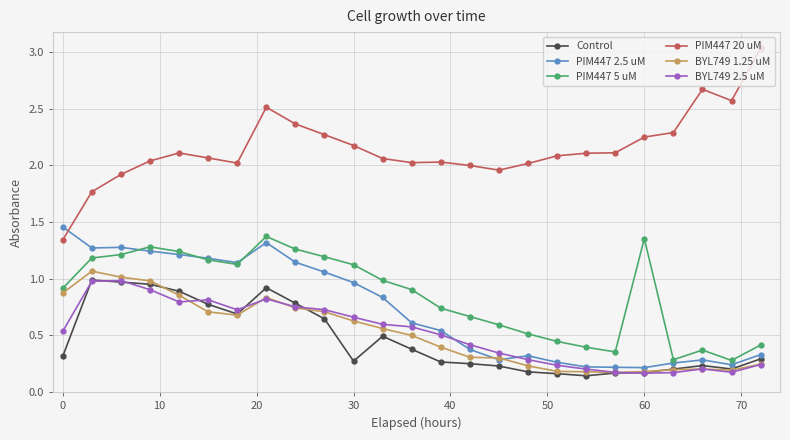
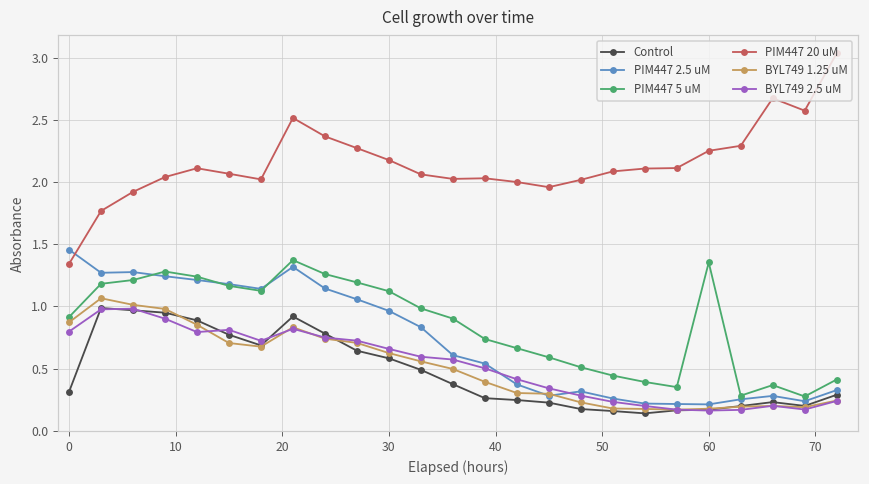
BYL749 2.5 uM, 0: 0.53 -> 0.80
Control, 30: 0.27 -> 0.58
